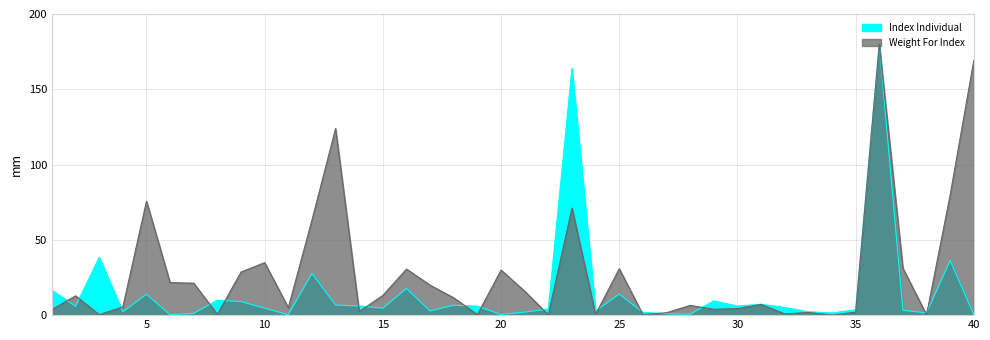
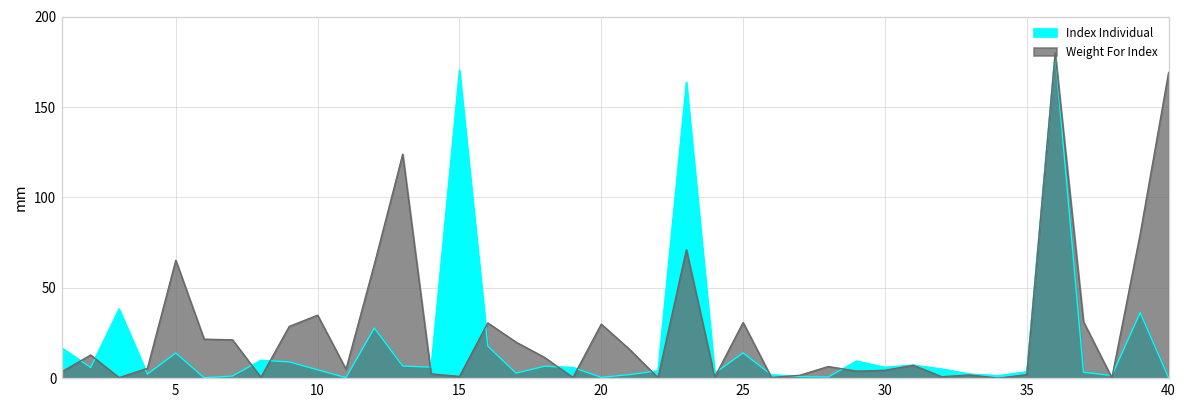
Weight For Index, 5: 76 -> 65
Index Individual, 15: 5 -> 170
Weight For Index, 15: 13 -> 1
